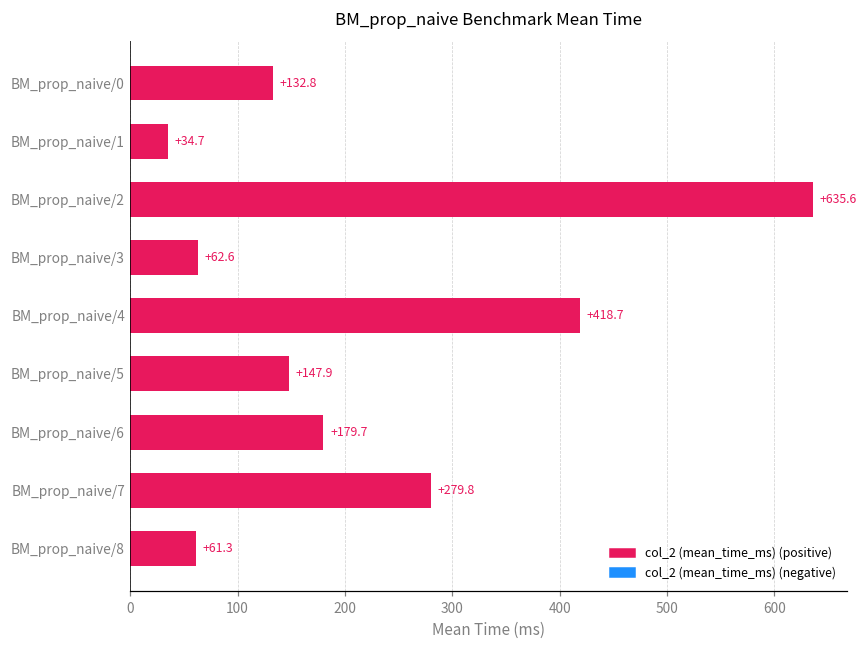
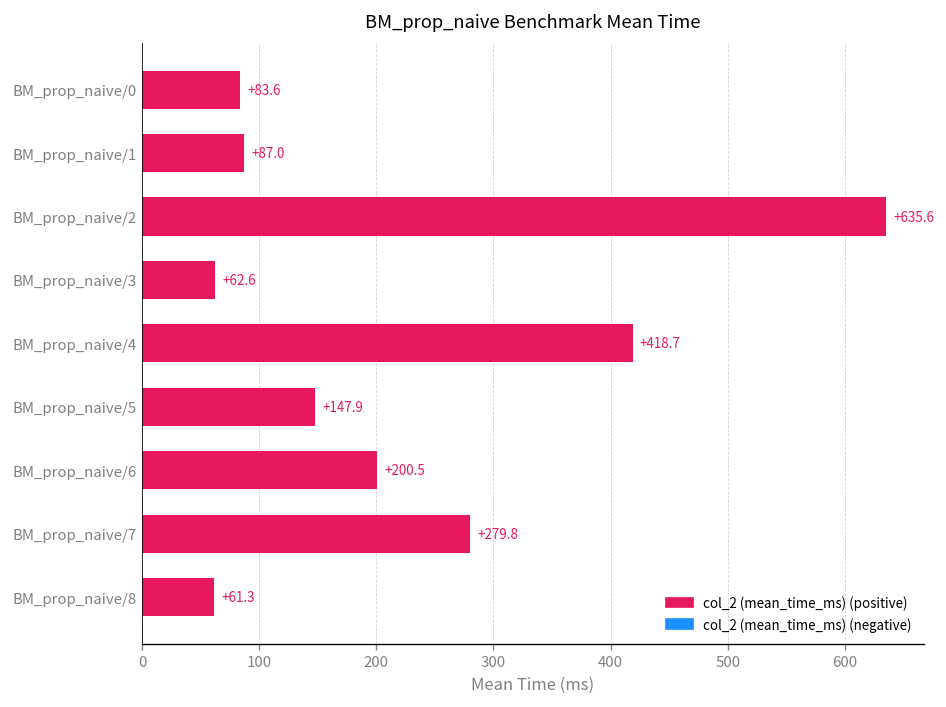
BM_prop_naive/0: +132.8 -> +83.6
BM_prop_naive/1: +34.7 -> +87.0
BM_prop_naive/6: +179.7 -> +200.5
